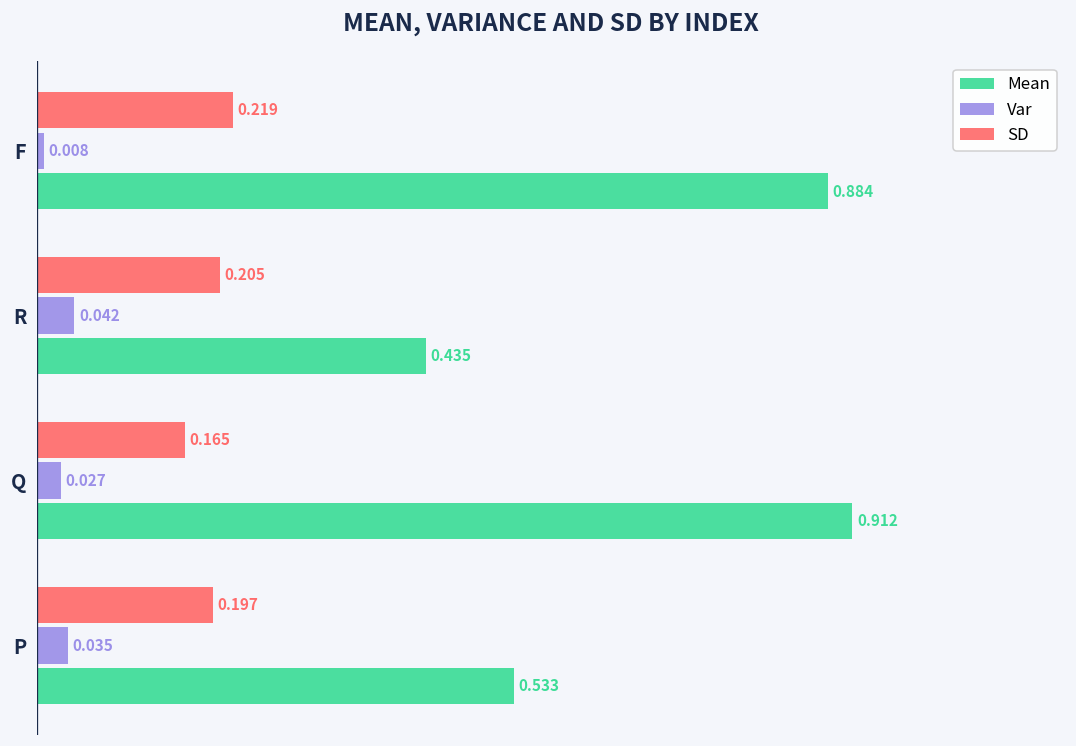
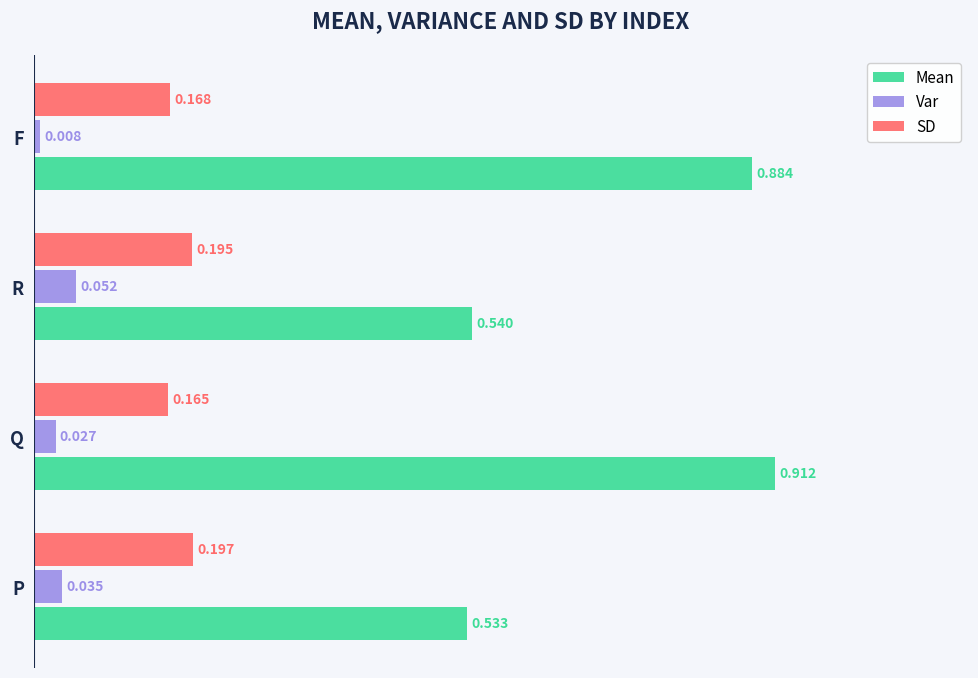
SD, F: 0.219 -> 0.168
SD, R: 0.205 -> 0.195
Var, R: 0.042 -> 0.052
Mean, R: 0.435 -> 0.540
